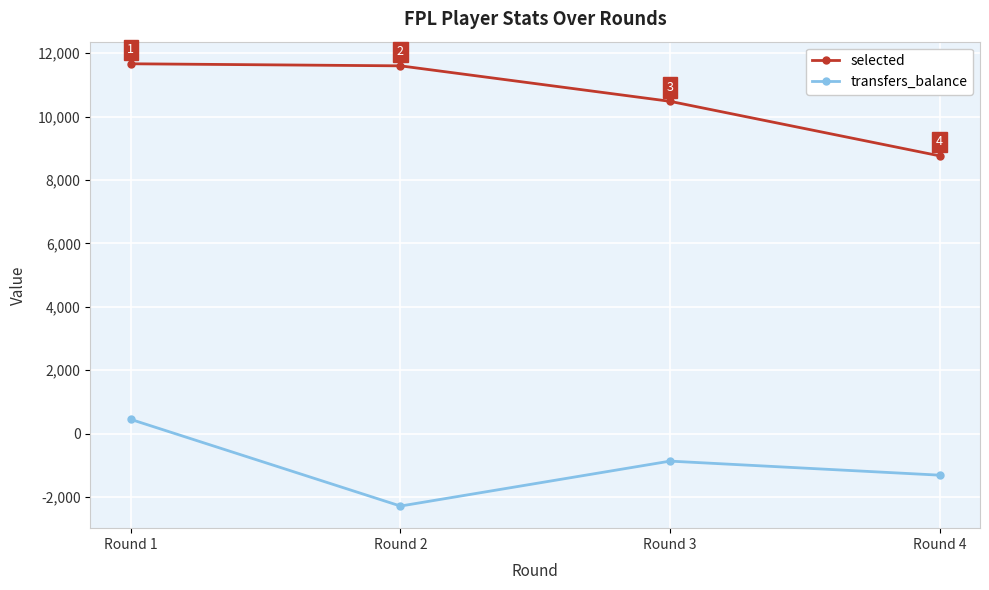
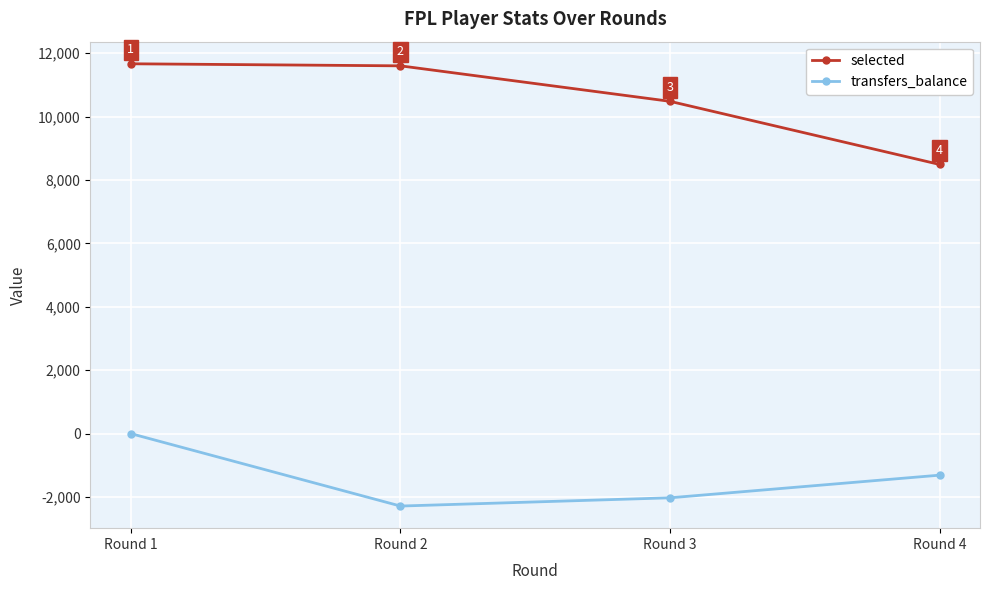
transfers_balance, Round 1: 400 -> 0
transfers_balance, Round 3: -900 -> -2,000
selected, Round 4: 8,800 -> 8,500
